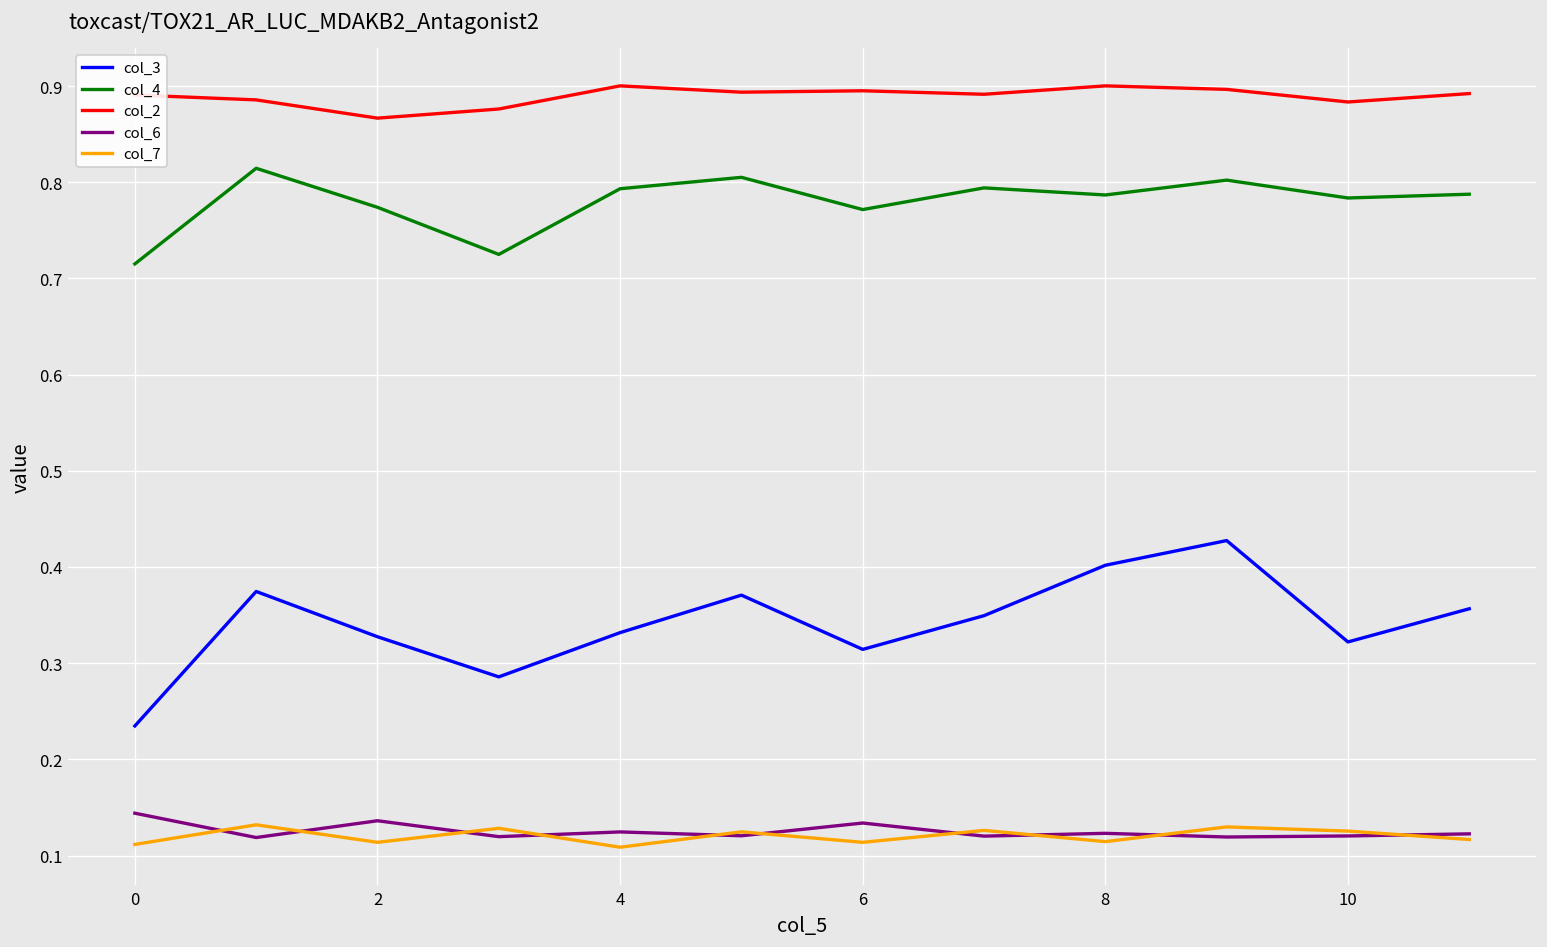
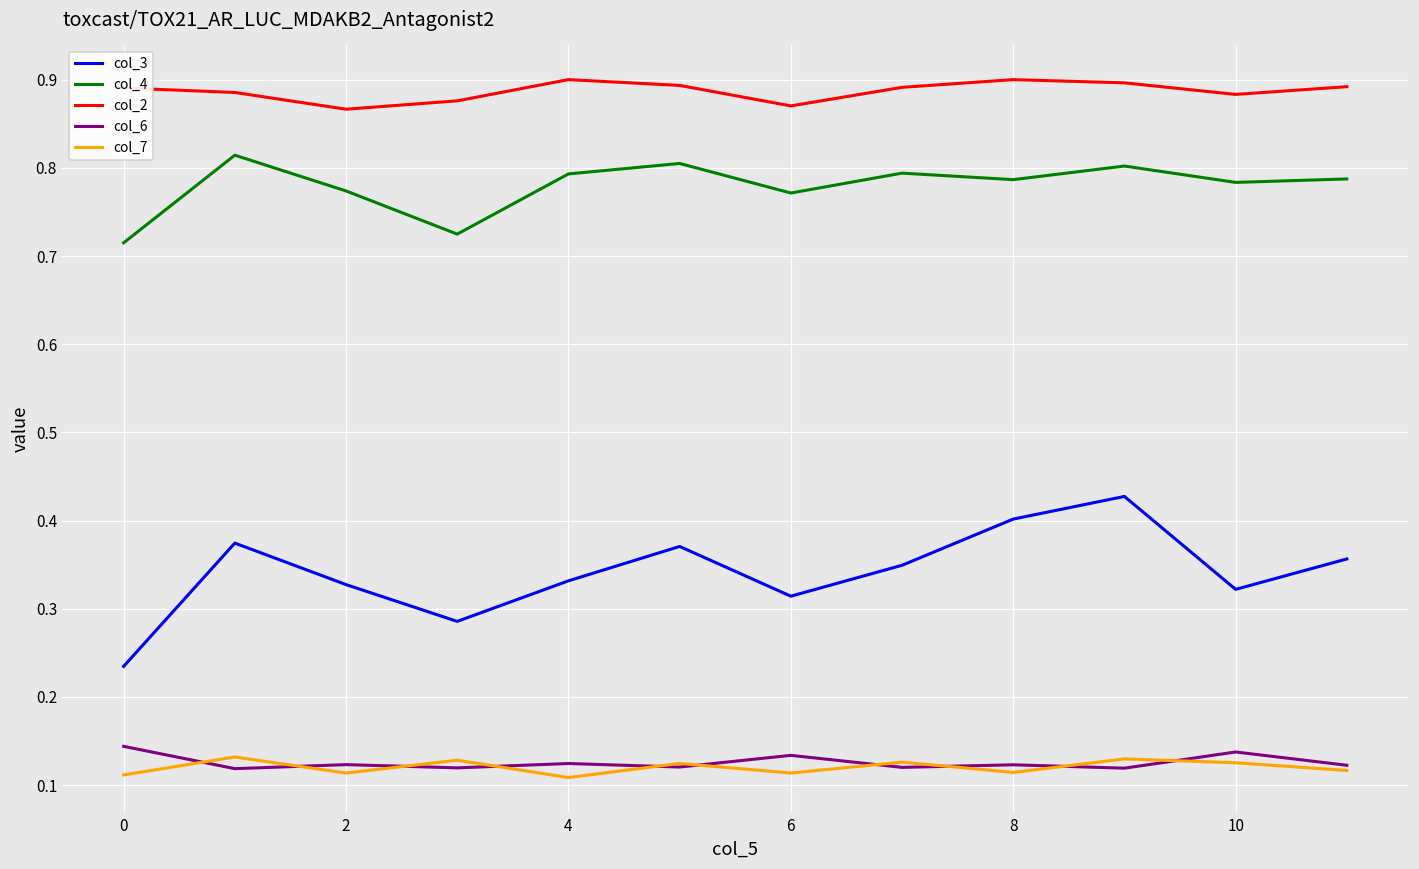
col_6, 2: 0.14 -> 0.12
col_2, 6: 0.90 -> 0.87
col_6, 10: 0.12 -> 0.14
